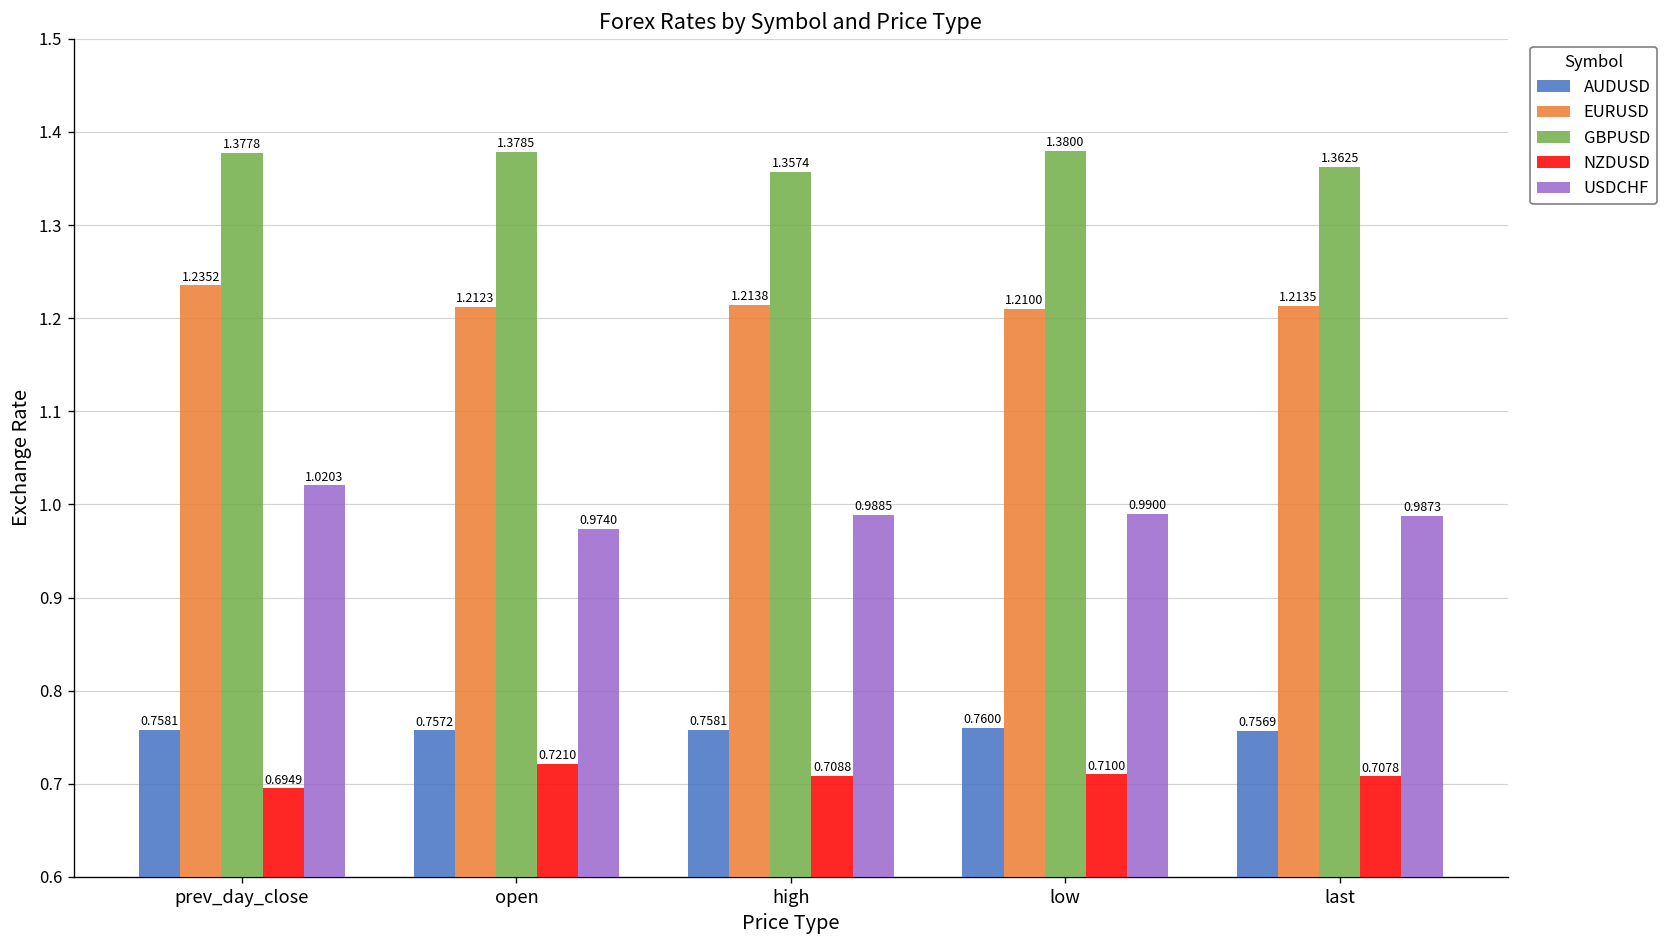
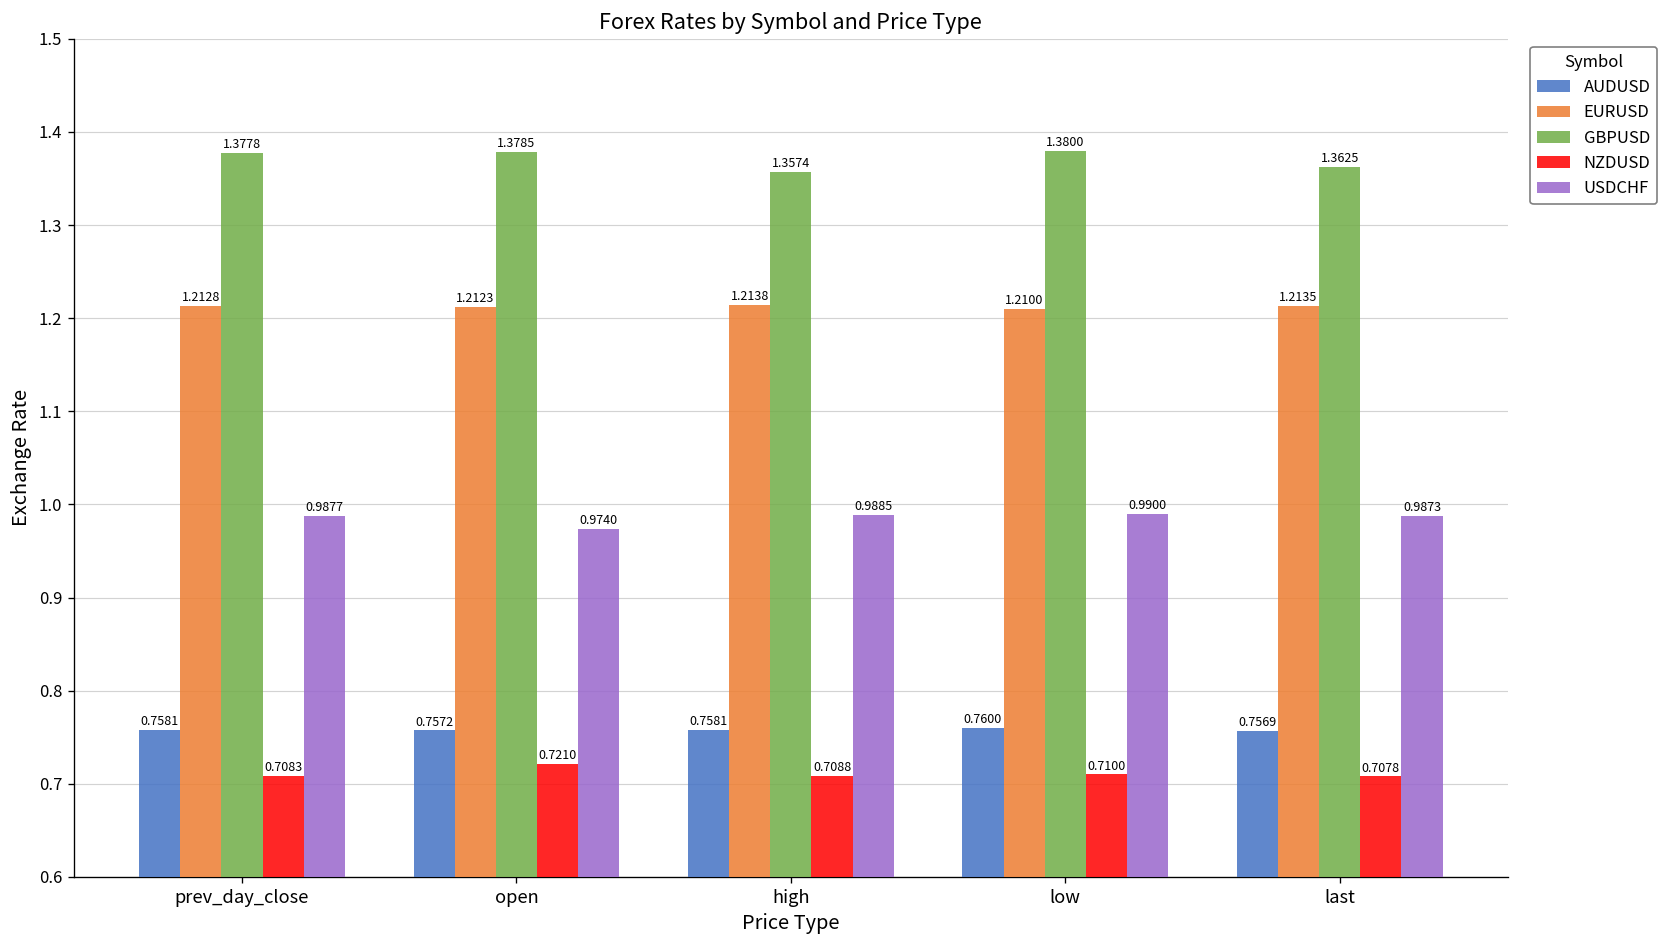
EURUSD, prev_day_close: 1.2352 -> 1.2128
NZDUSD, prev_day_close: 0.6949 -> 0.7083
USDCHF, prev_day_close: 1.0203 -> 0.9877
